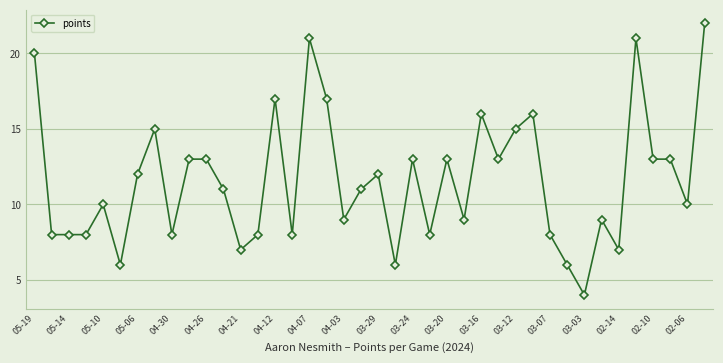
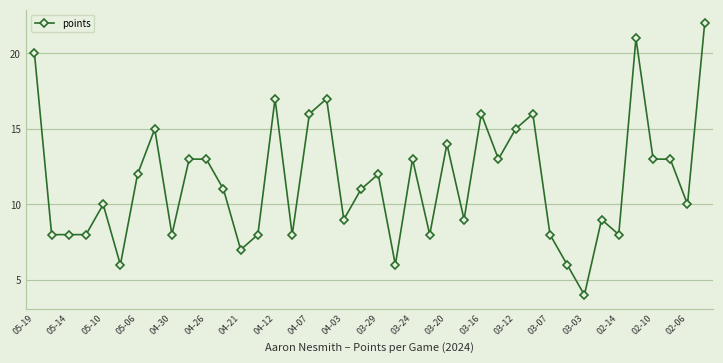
04-07: 21 -> 16
03-20: 13 -> 14
02-14: 7 -> 8
